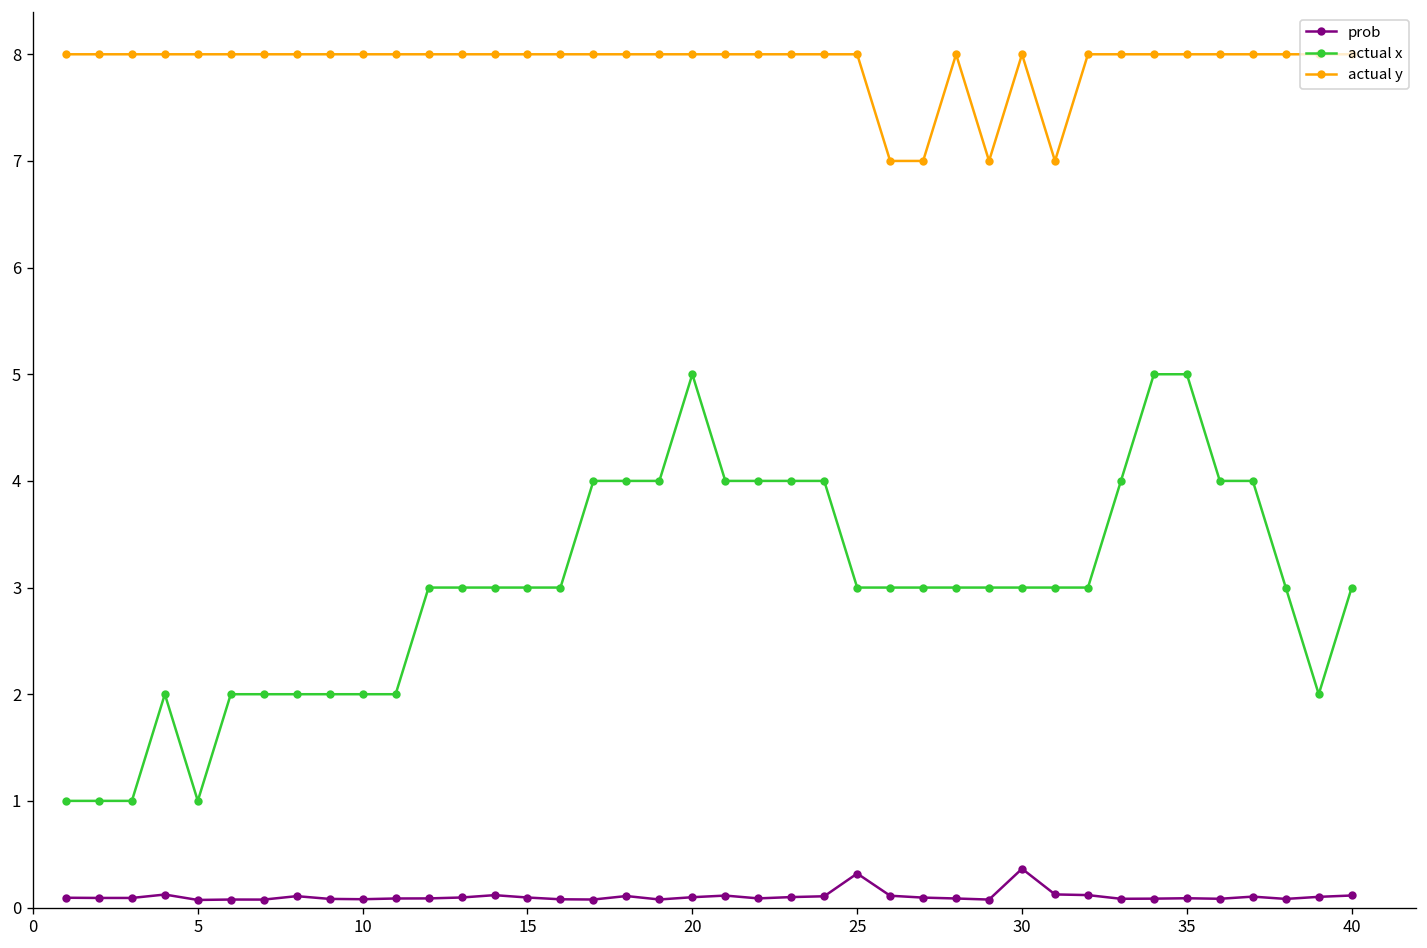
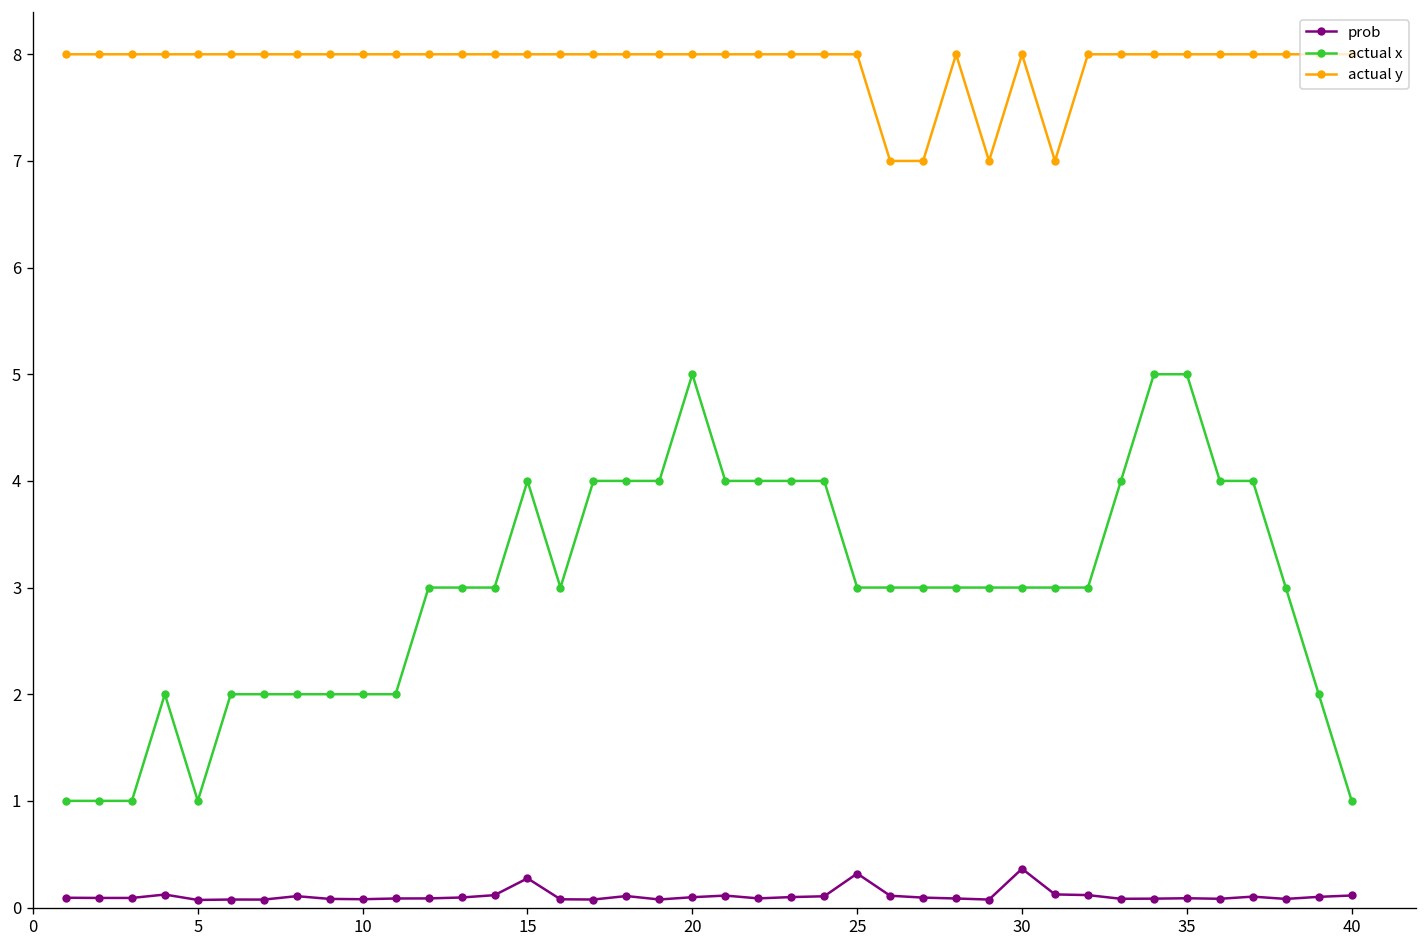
prob, 15: 0.1 -> 0.3
actual x, 15: 3 -> 4
actual x, 40: 3 -> 1
